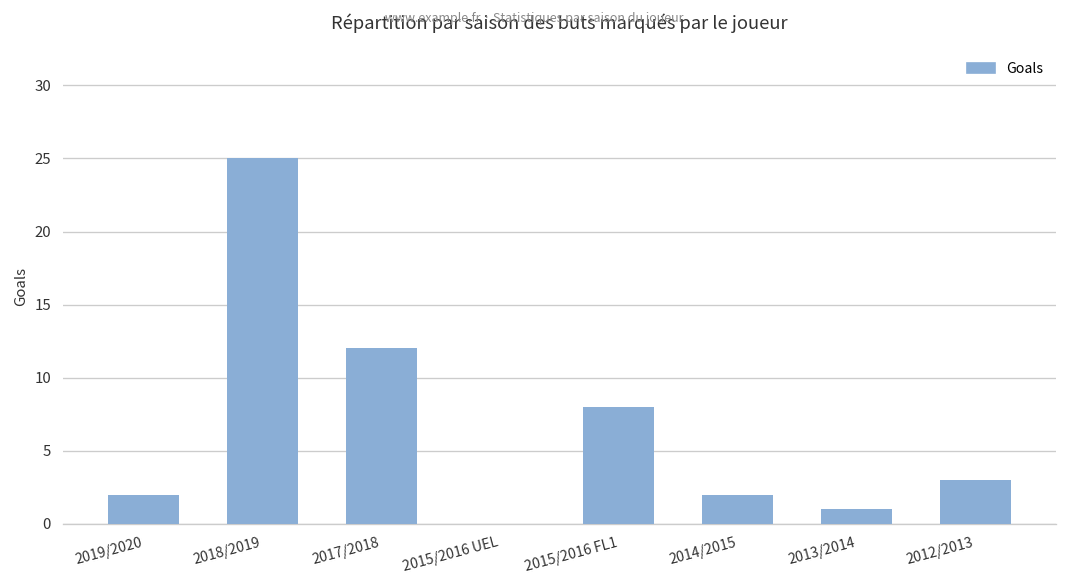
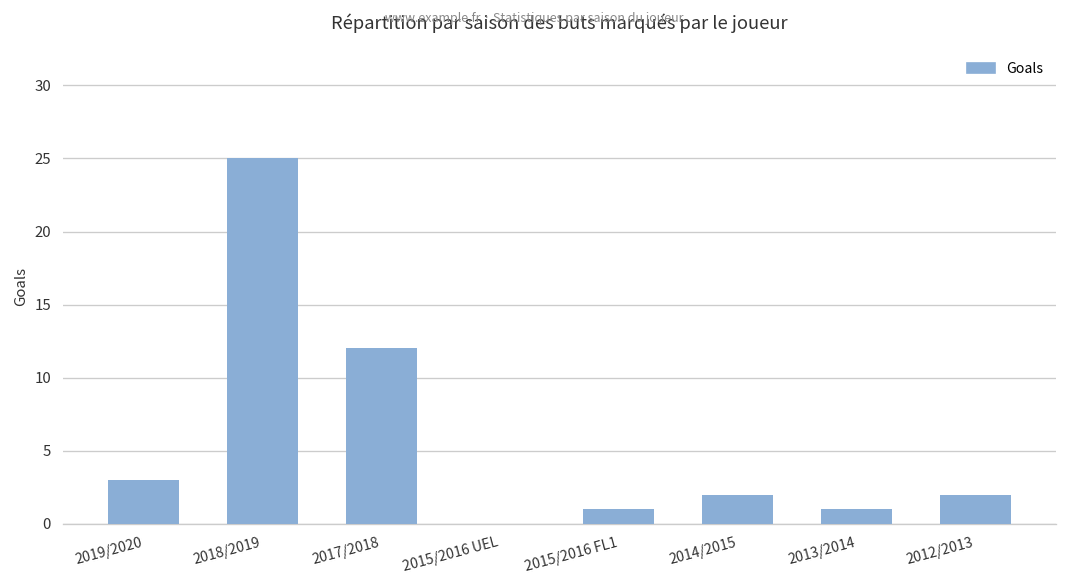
2019/2020: 2 -> 3
2015/2016 FL1: 8 -> 1
2012/2013: 3 -> 2
